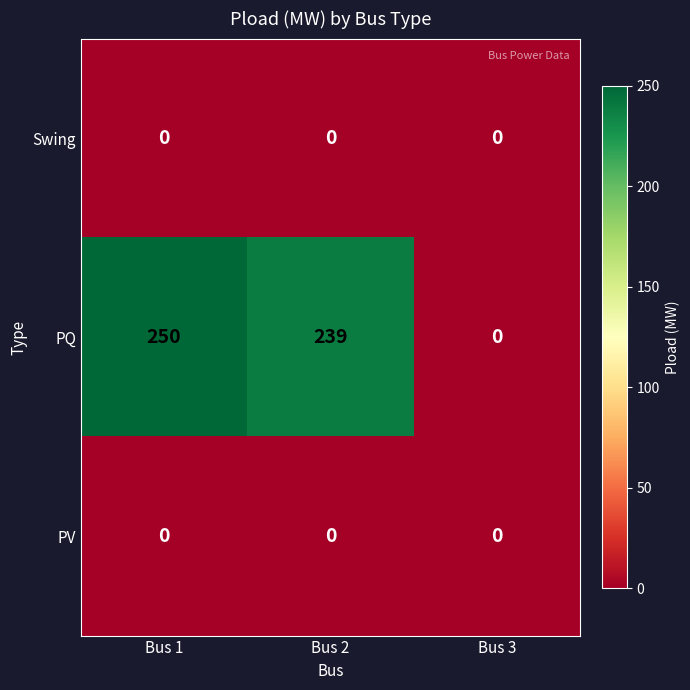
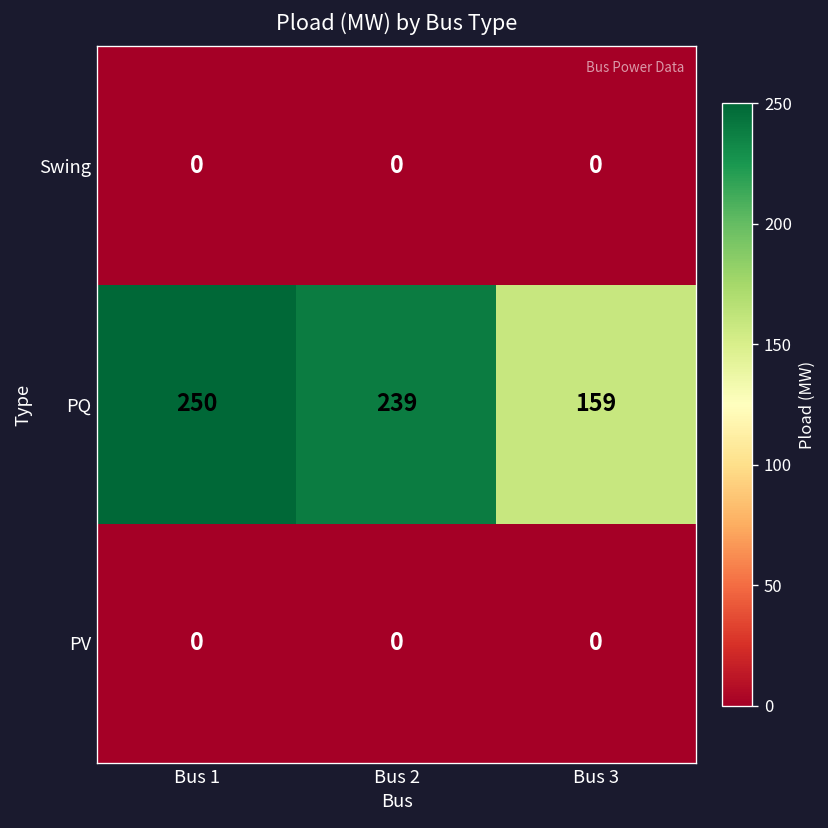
PQ, Bus 3: 0 -> 159
